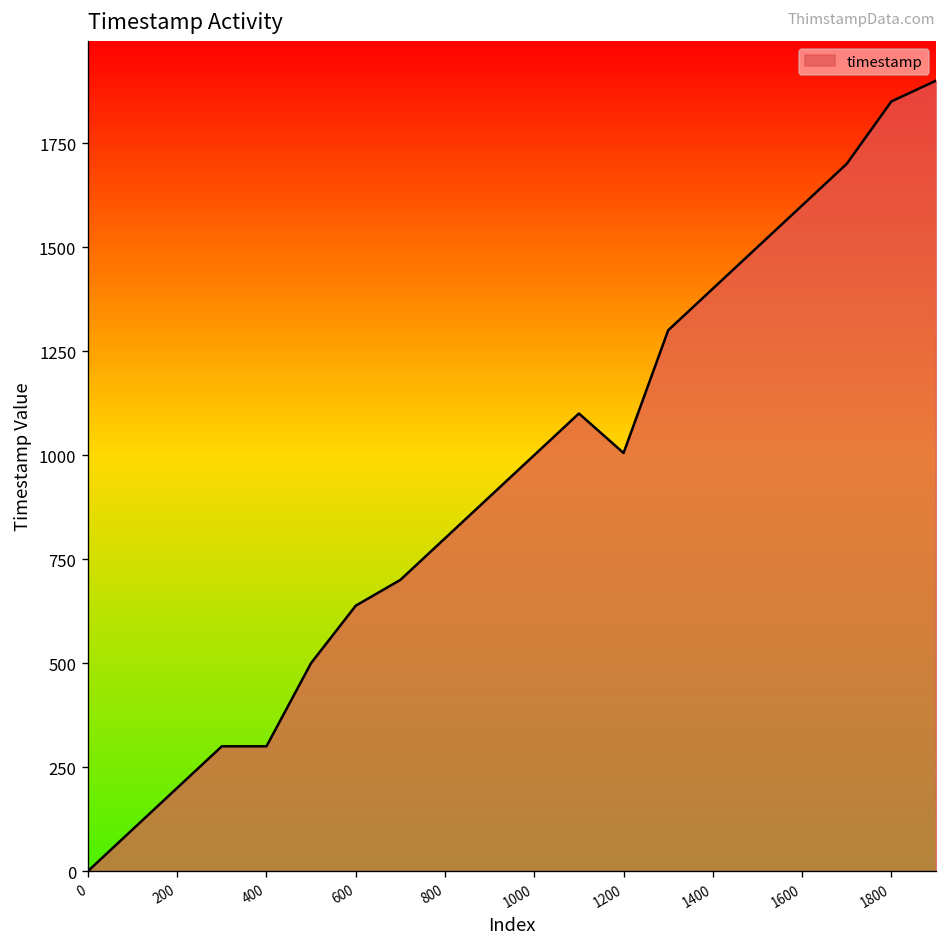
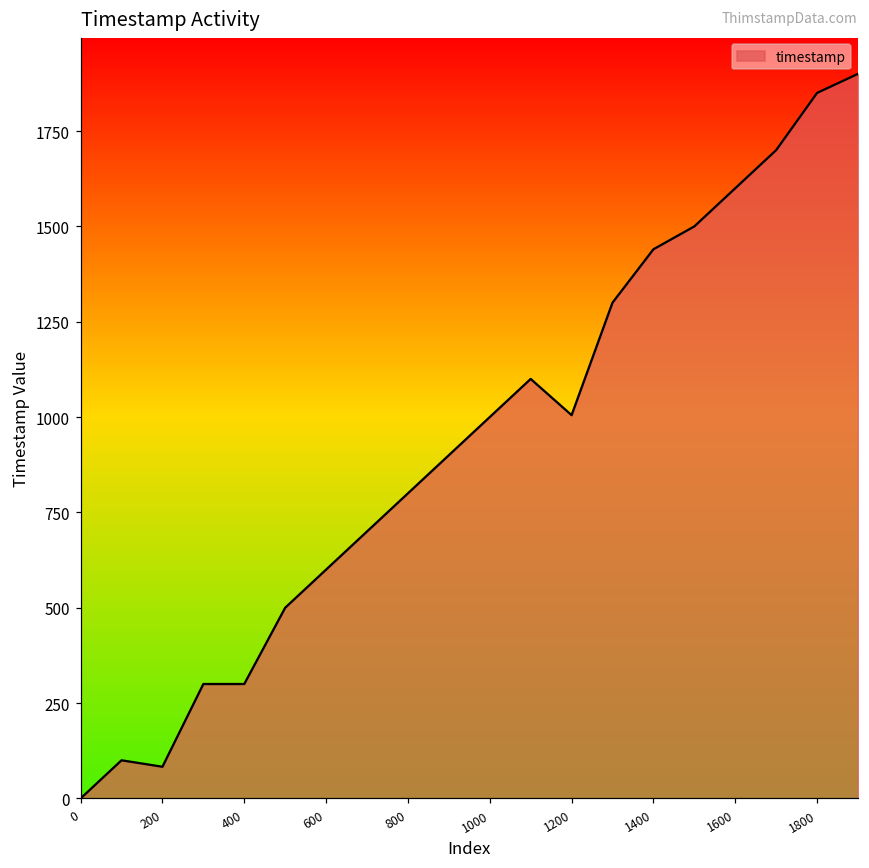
200: 200 -> 80
600: 640 -> 600
1400: 1400 -> 1440
